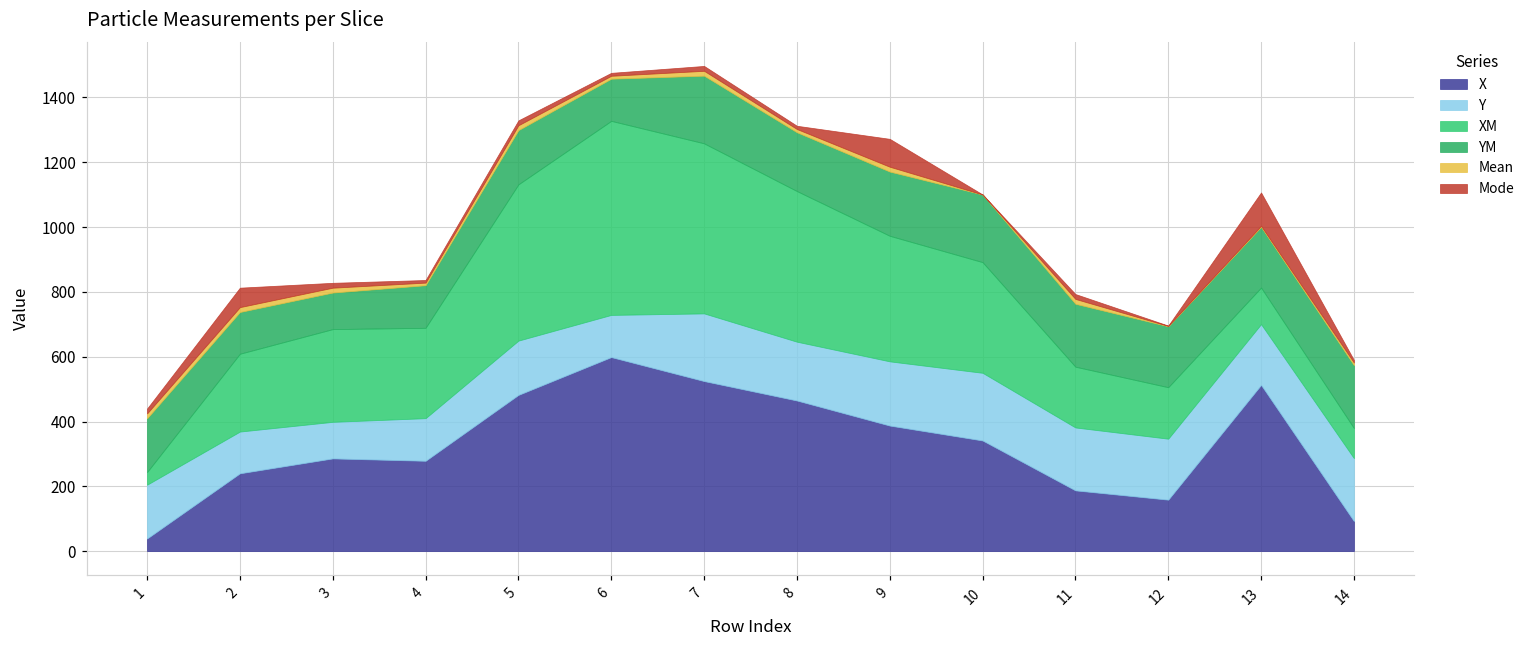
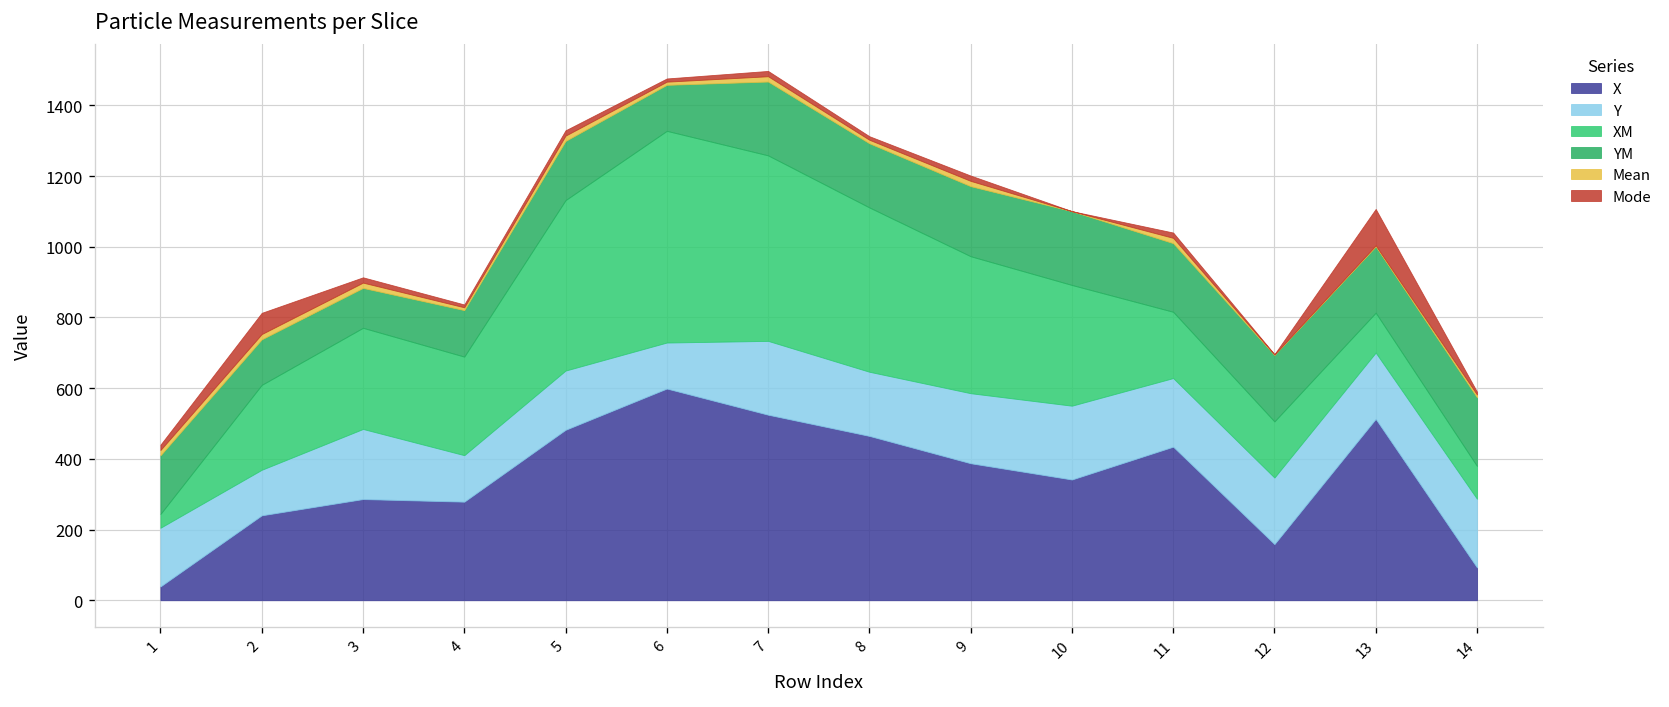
Y, 3: 110 -> 200
Mode, 9: 90 -> 20
X, 11: 190 -> 430
